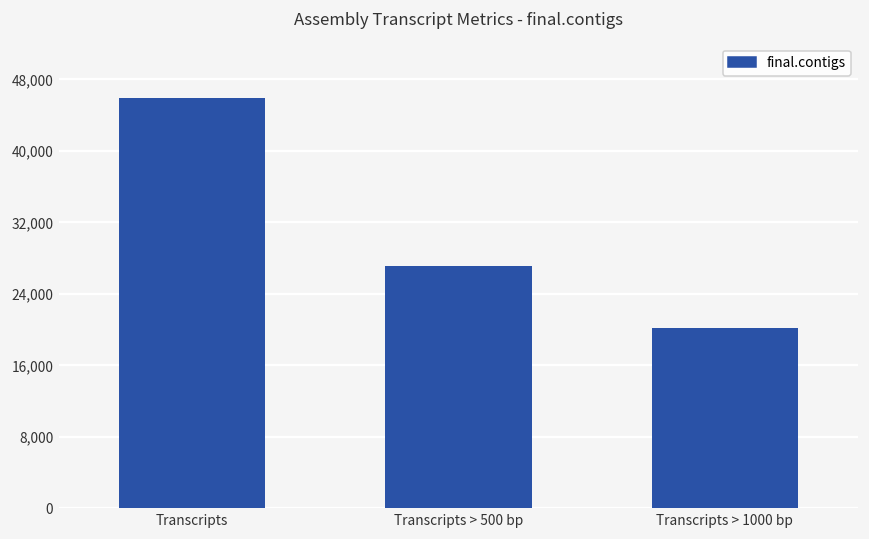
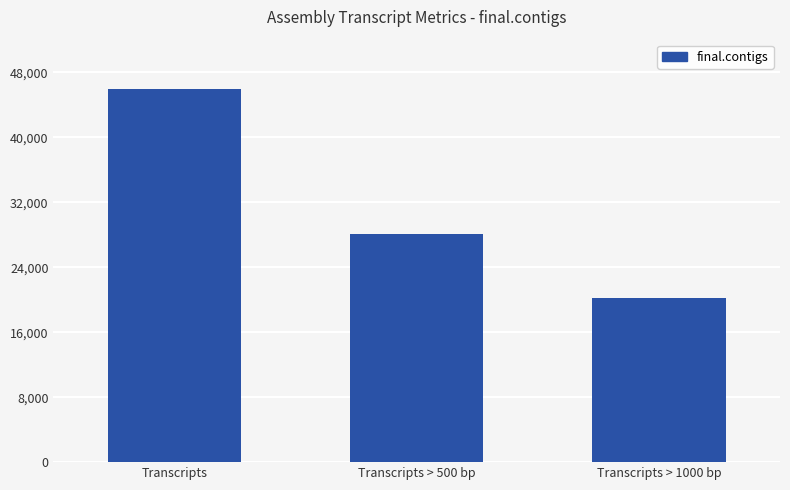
Transcripts > 500 bp: 27,000 -> 28,000
